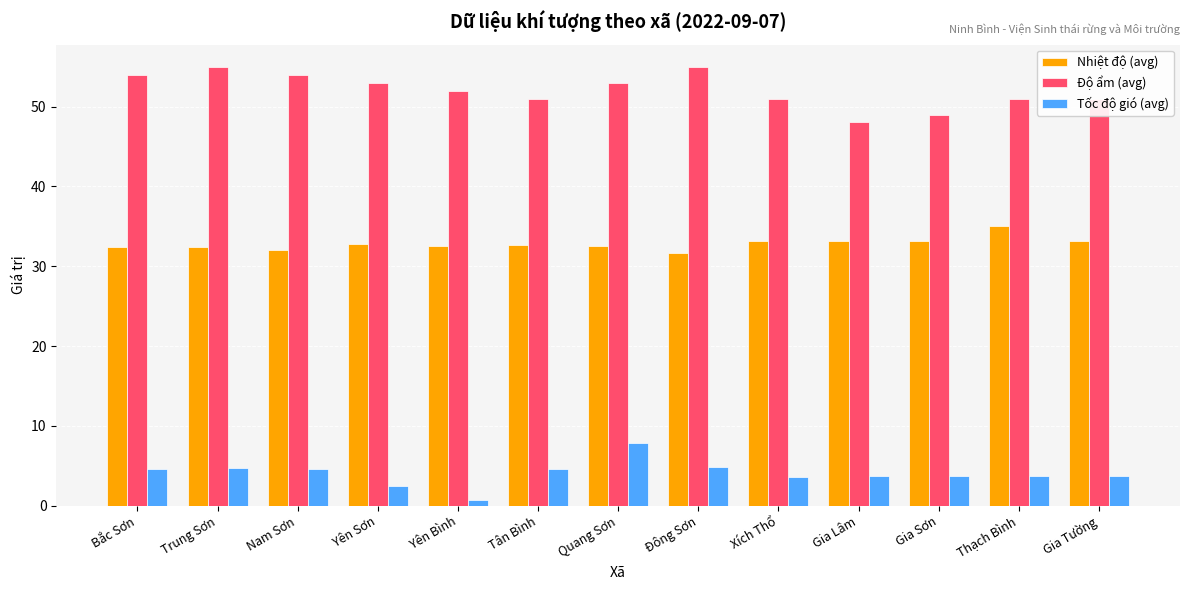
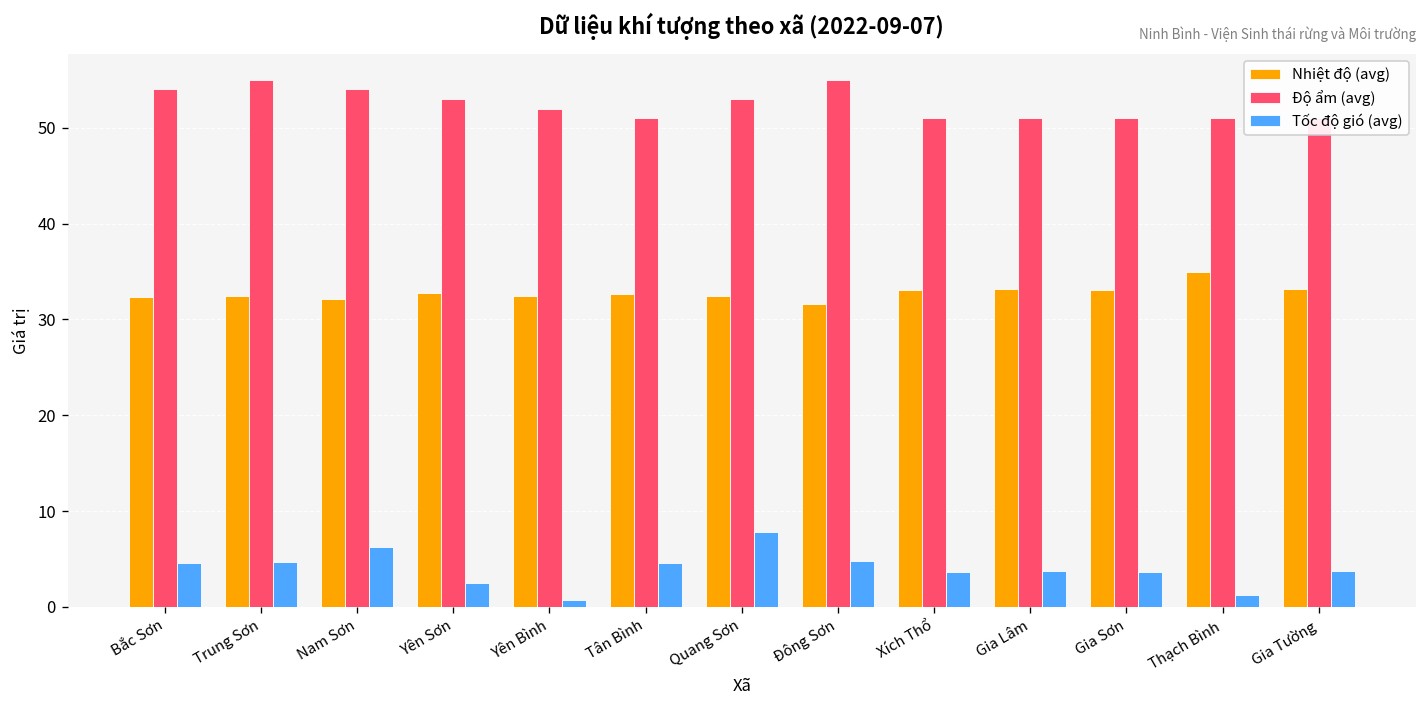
Tốc độ gió (avg), Nam Sơn: 5 -> 6
Độ ẩm (avg), Gia Lâm: 48 -> 51
Độ ẩm (avg), Gia Sơn: 49 -> 51
Tốc độ gió (avg), Thạch Bình: 4 -> 1
